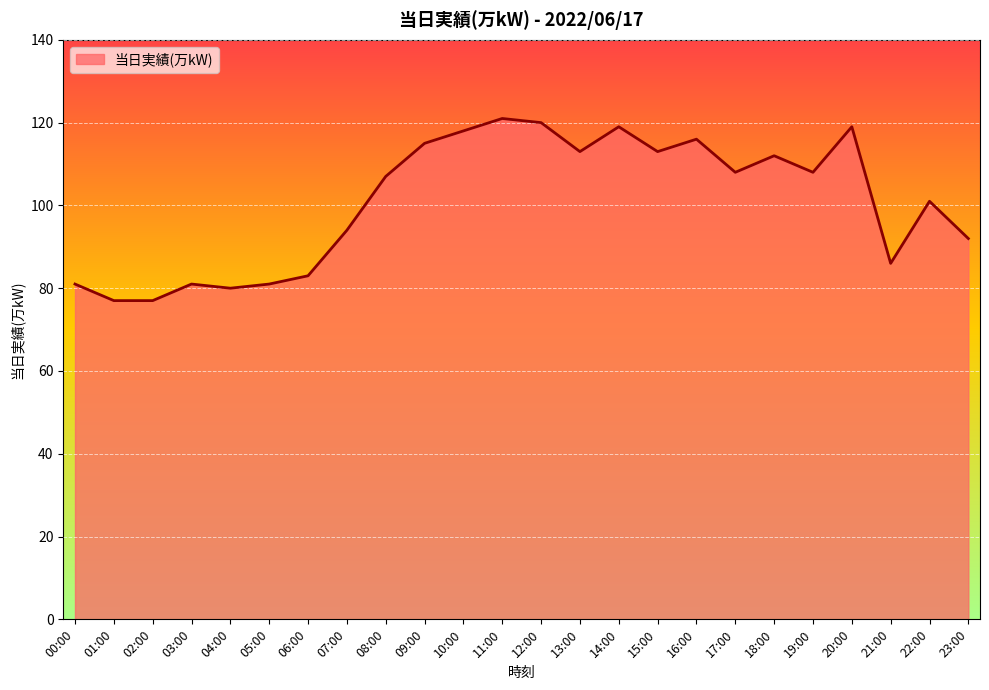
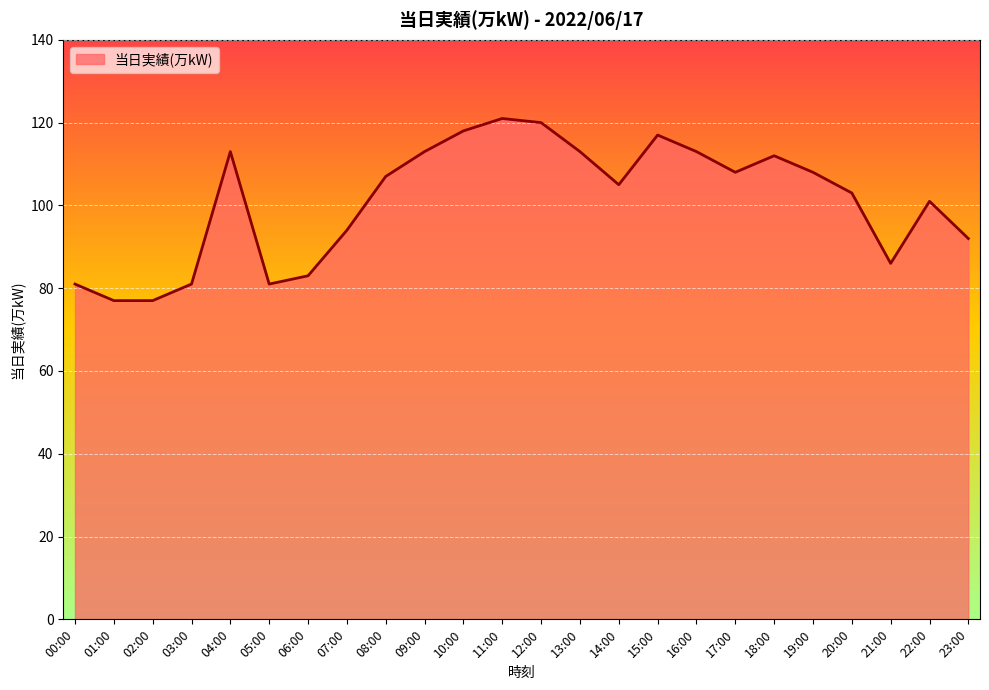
04:00: 80 -> 113
09:00: 115 -> 113
14:00: 119 -> 105
15:00: 113 -> 117
16:00: 116 -> 113
20:00: 119 -> 103
